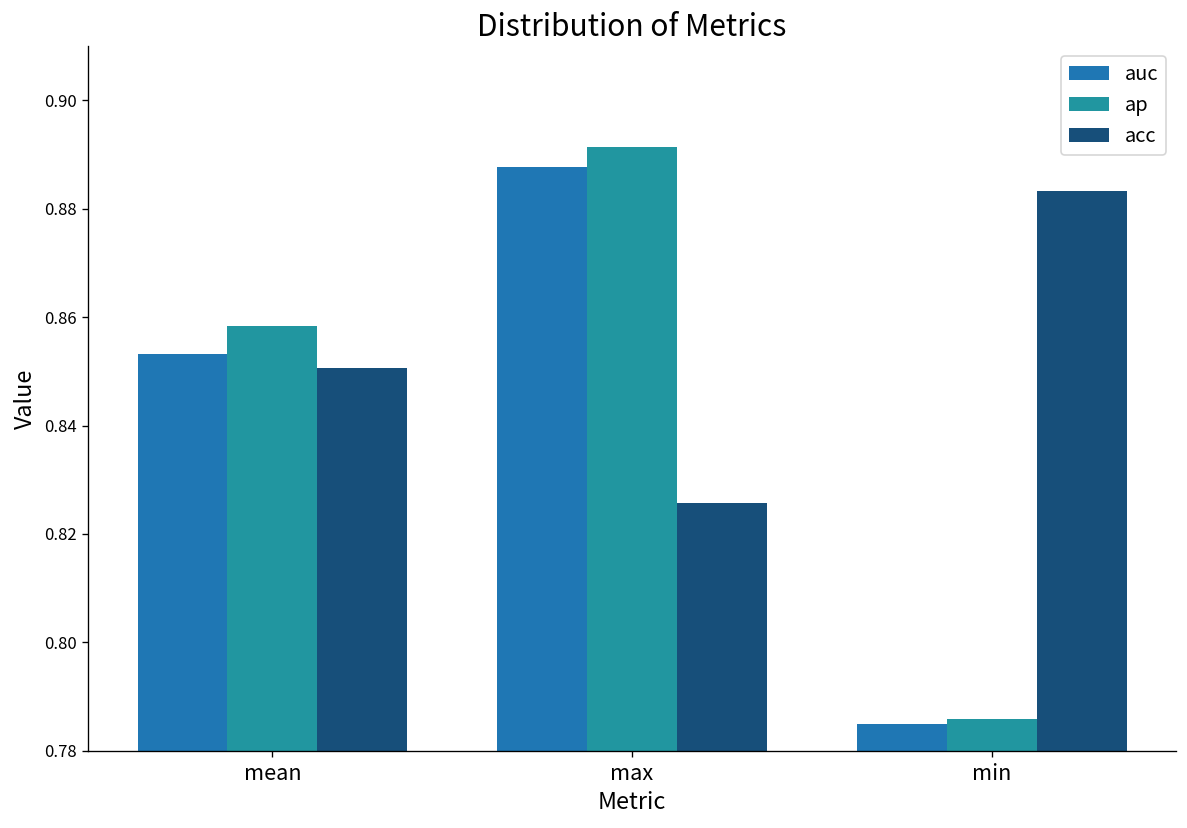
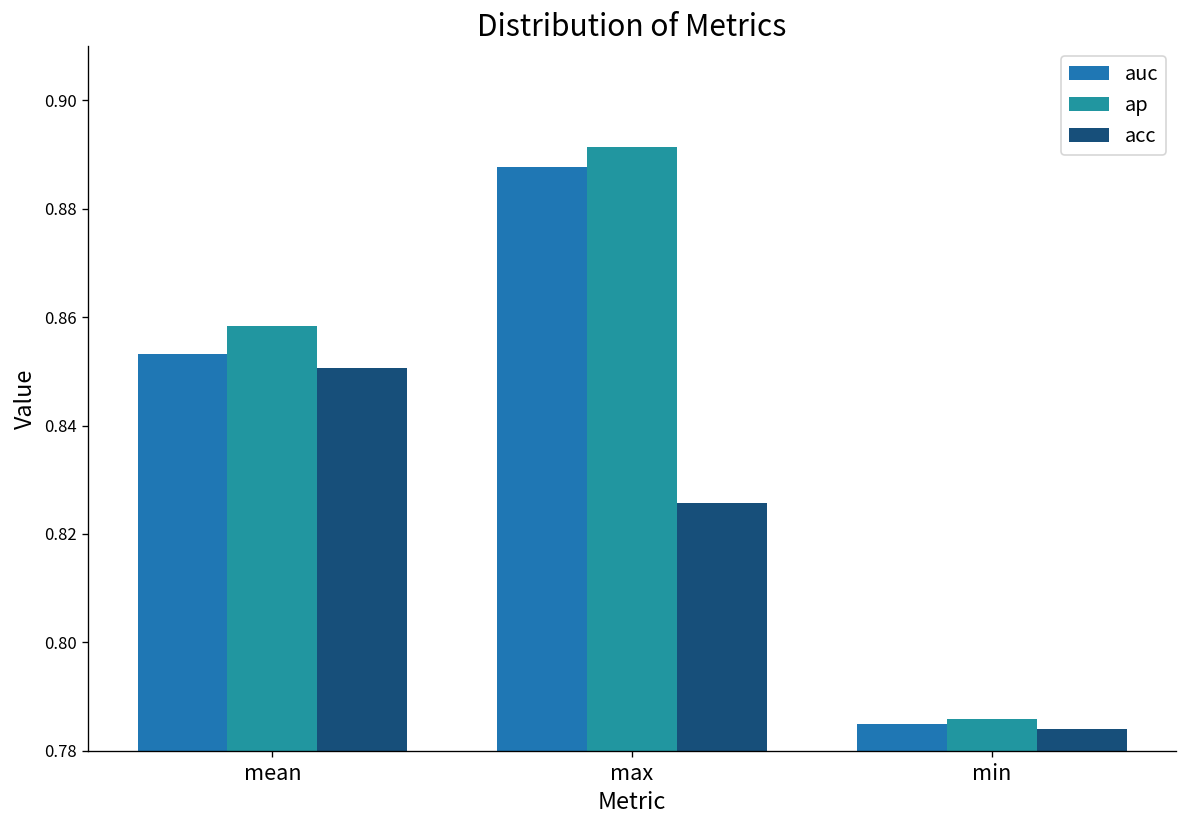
acc, min: 0.883 -> 0.784
